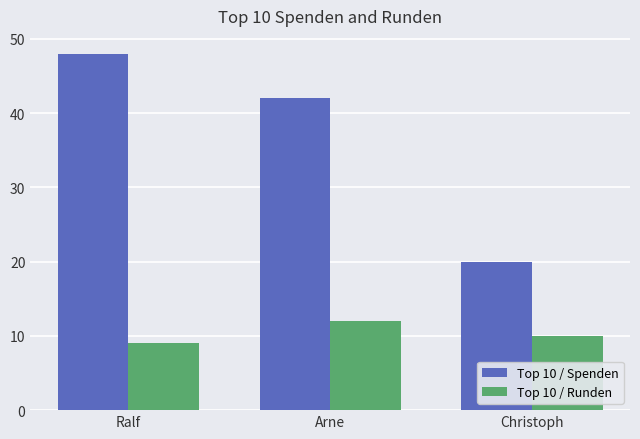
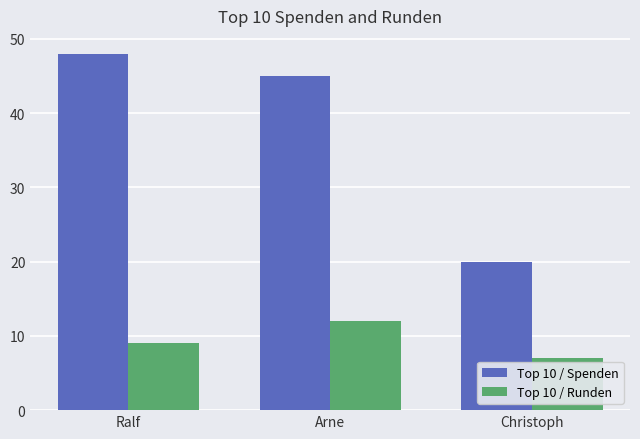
Top 10 / Spenden, Arne: 42 -> 45
Top 10 / Runden, Christoph: 10 -> 7
